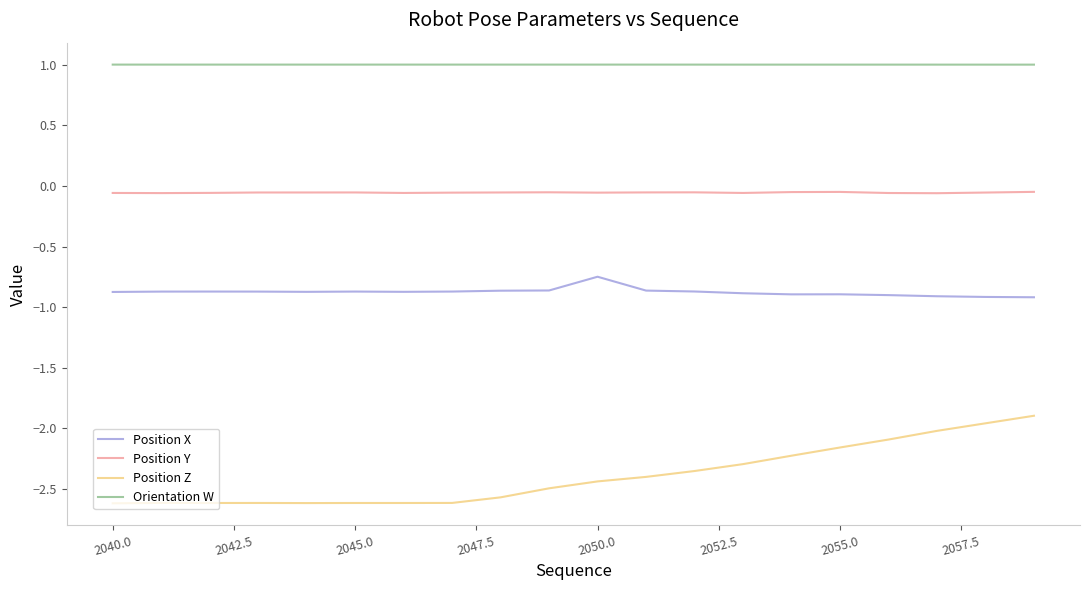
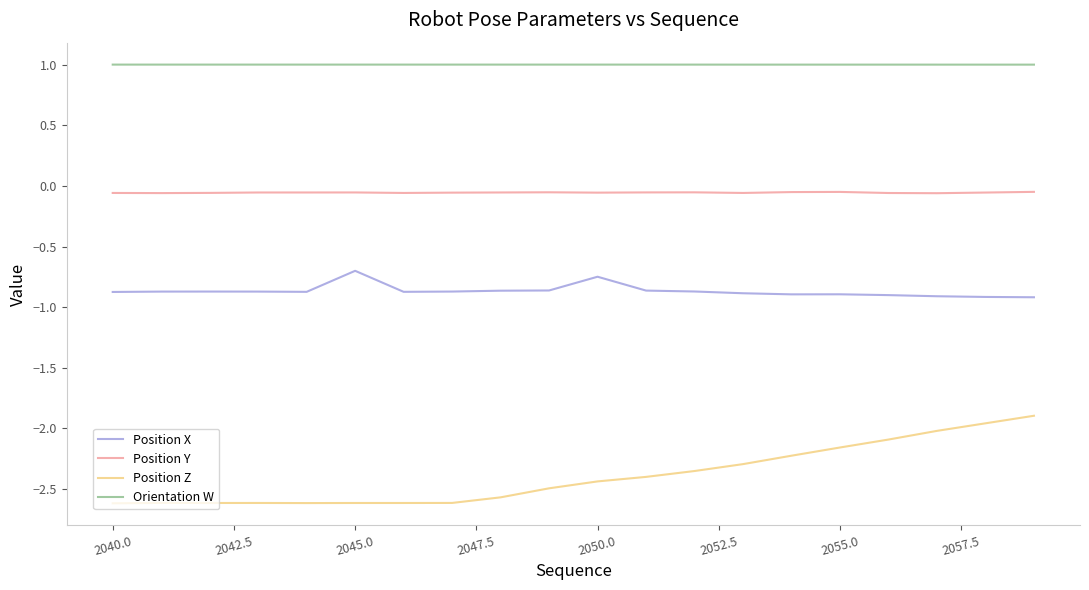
Position X, 2045.0: -0.87 -> -0.70
